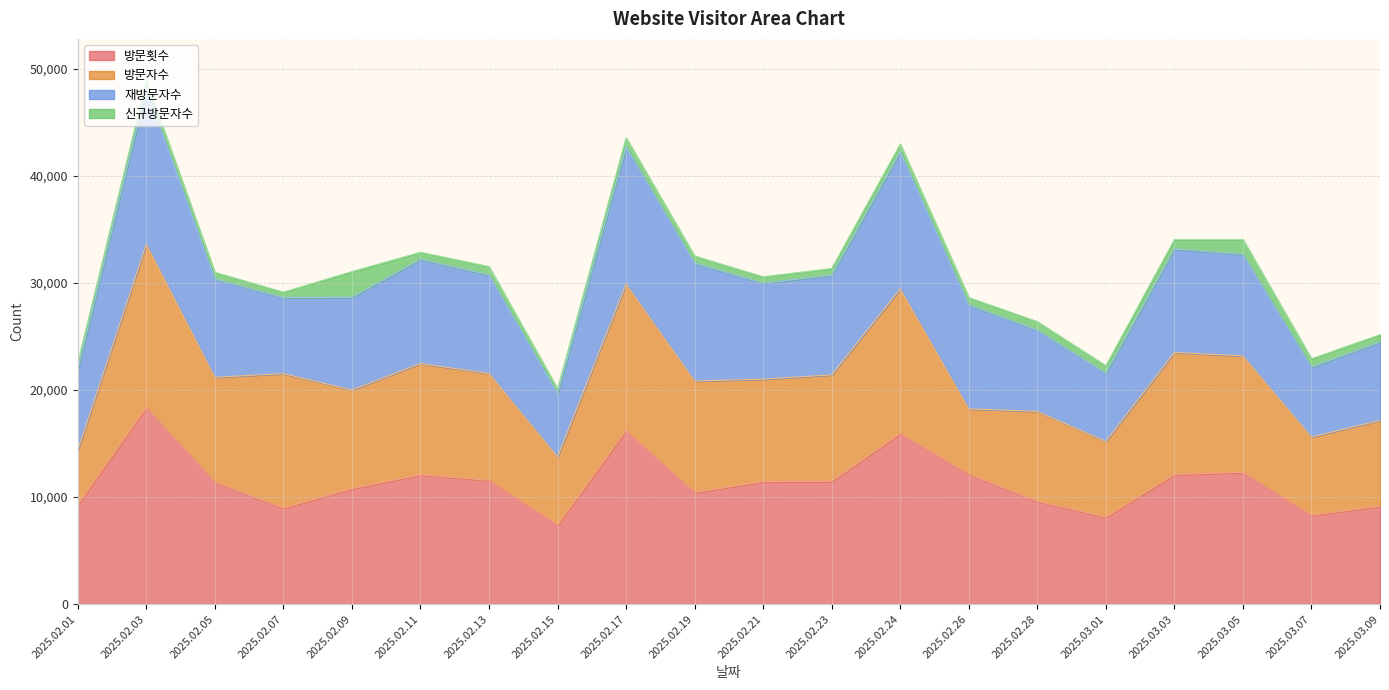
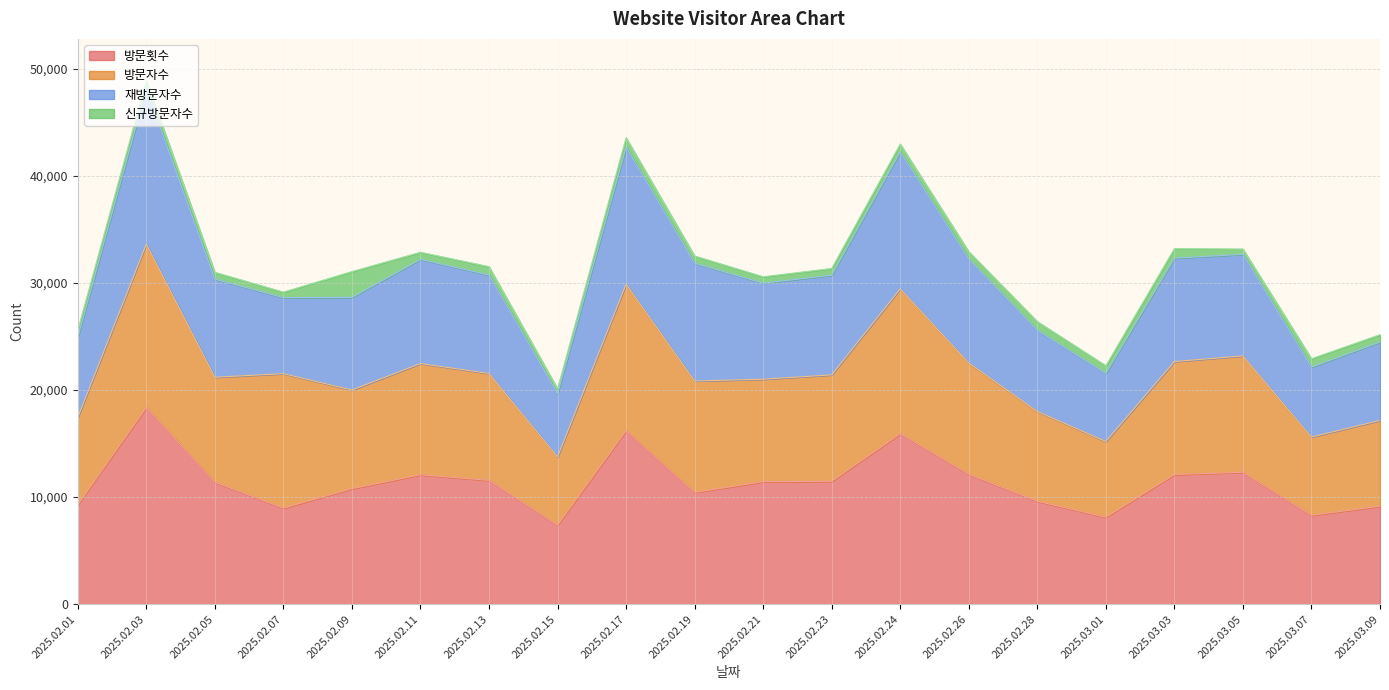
방문자수, 2025.02.01: 5,100 -> 8,100
방문자수, 2025.02.26: 6,100 -> 10,400
방문자수, 2025.03.03: 11,400 -> 10,500
신규방문자수, 2025.03.05: 1,400 -> 500
